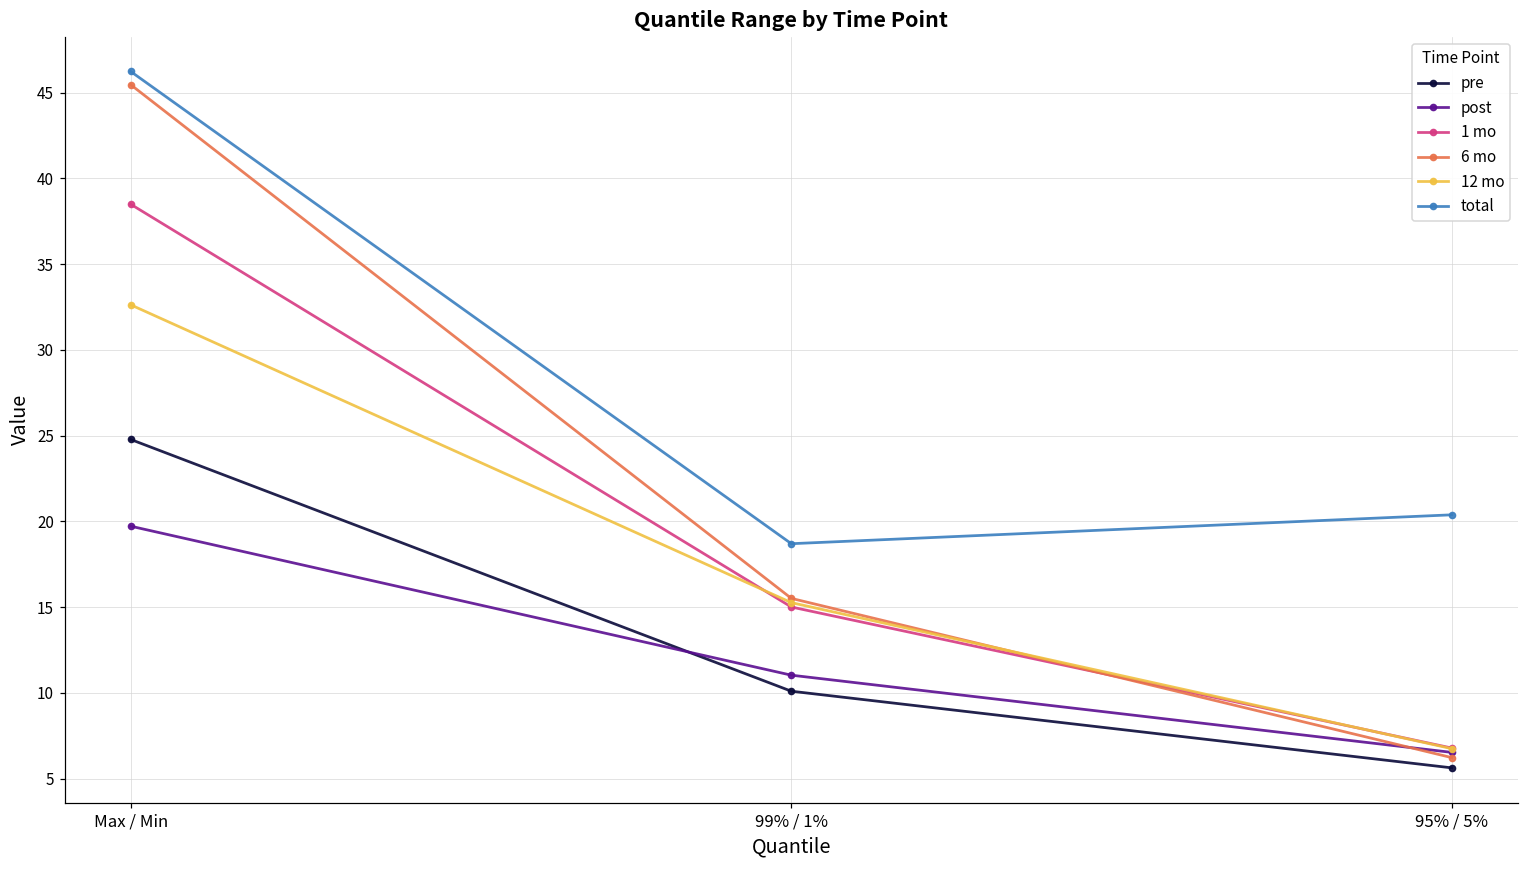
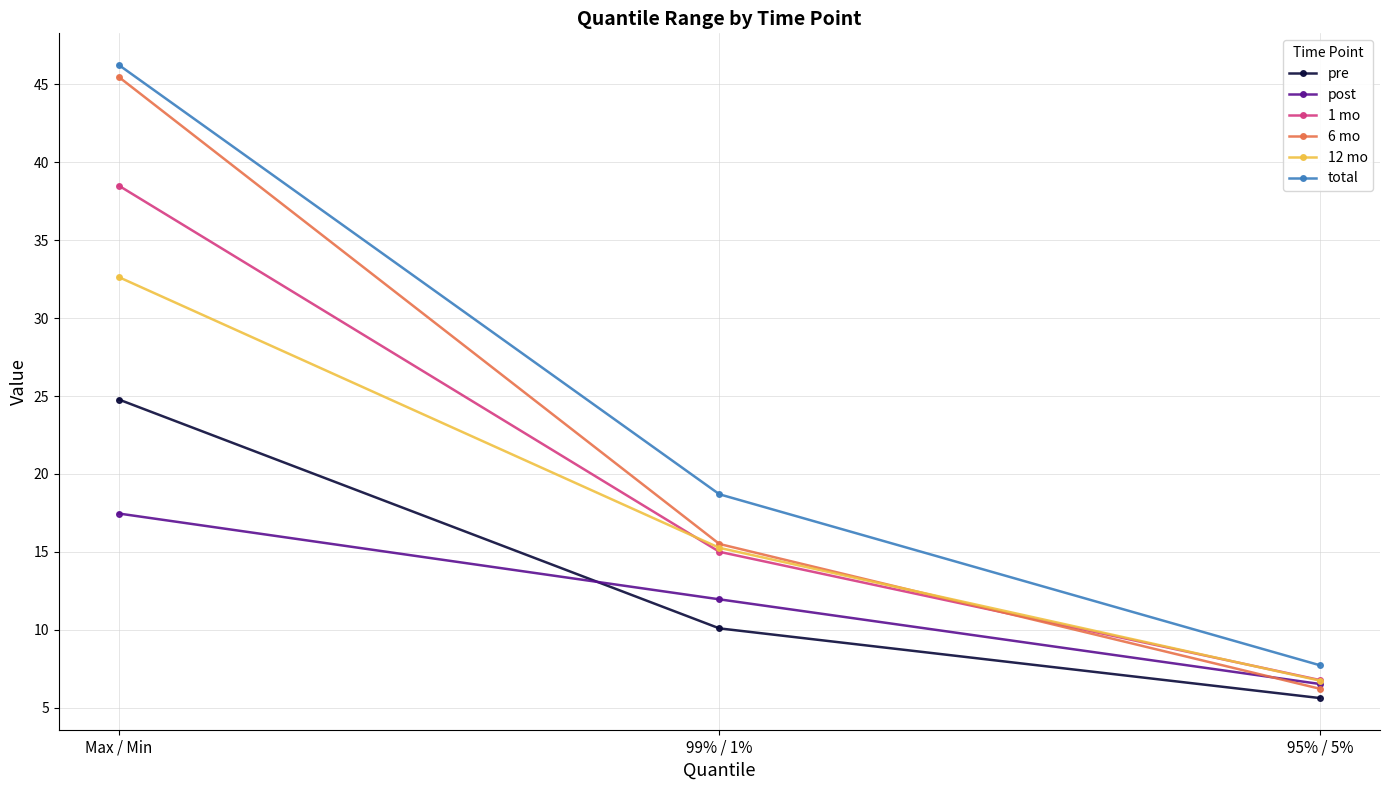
post, Max / Min: 19.7 -> 17.5
post, 99% / 1%: 11.0 -> 12.0
total, 95% / 5%: 20.4 -> 7.7
